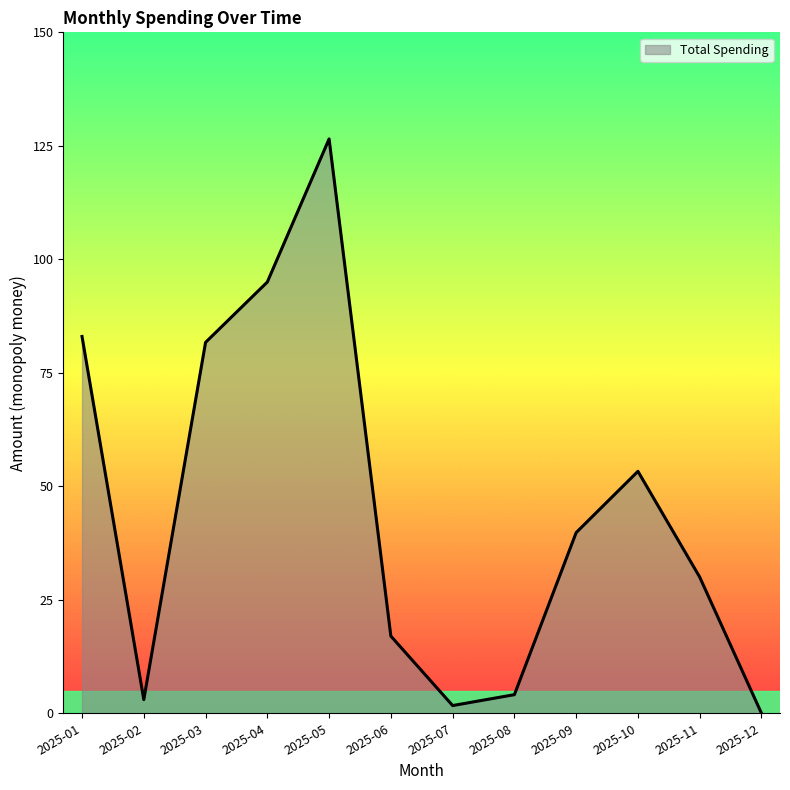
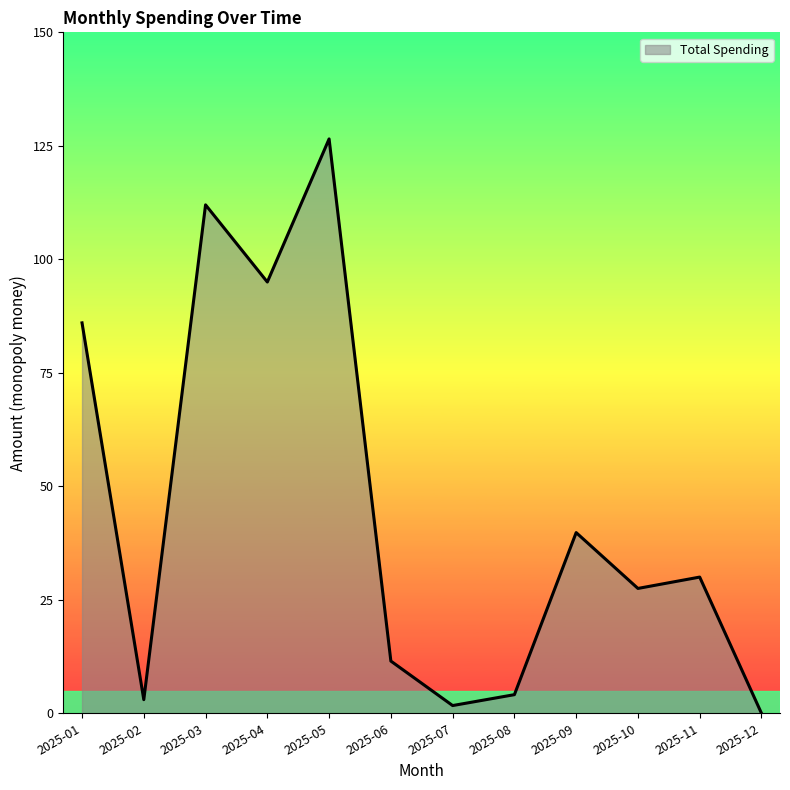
2025-01: 83 -> 86
2025-03: 82 -> 112
2025-06: 17 -> 12
2025-10: 53 -> 28
